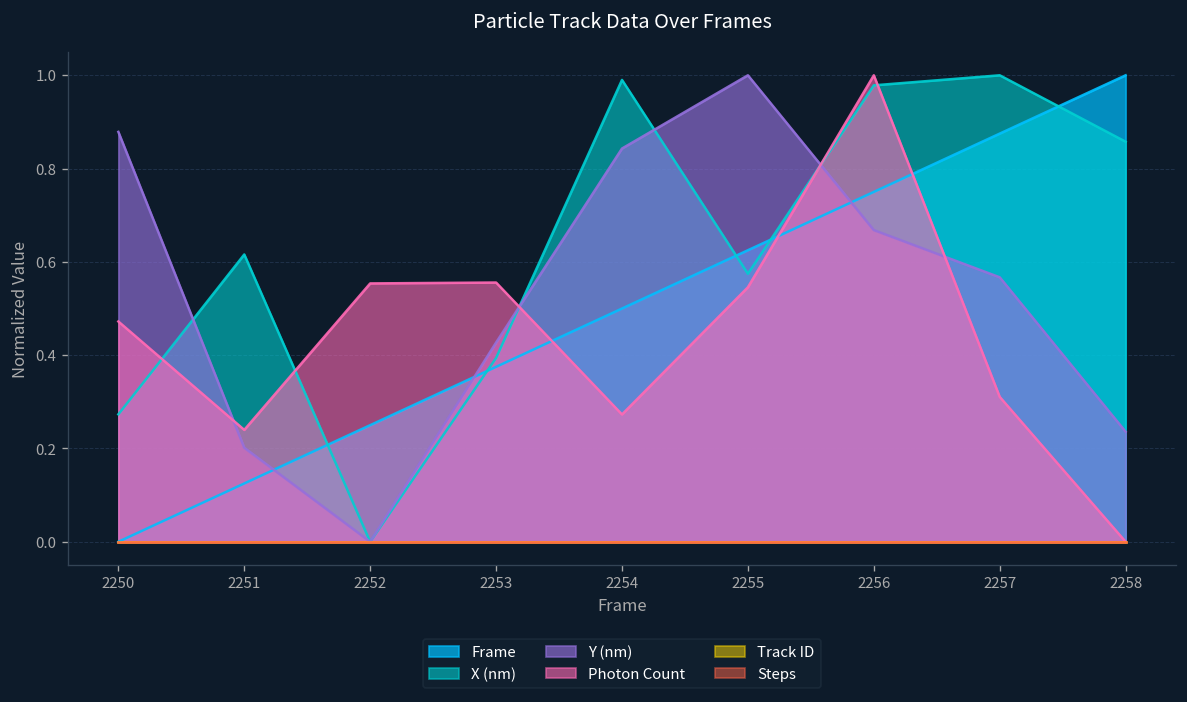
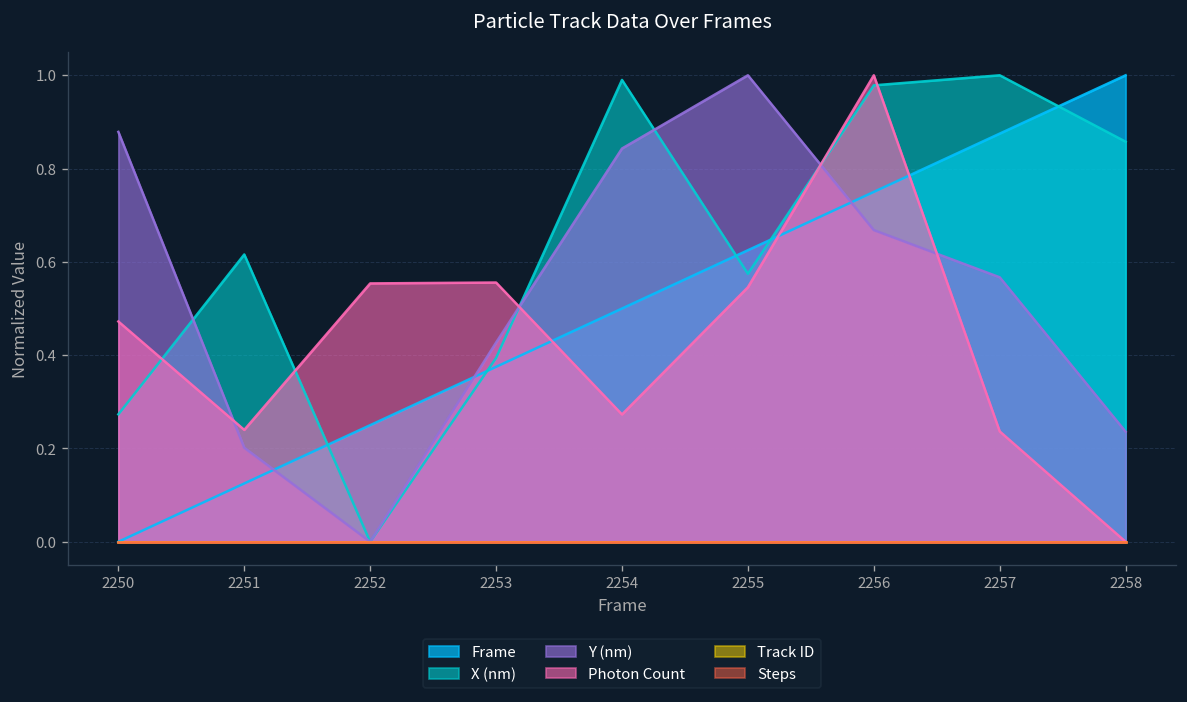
Photon Count, 2257: 0.31 -> 0.24
